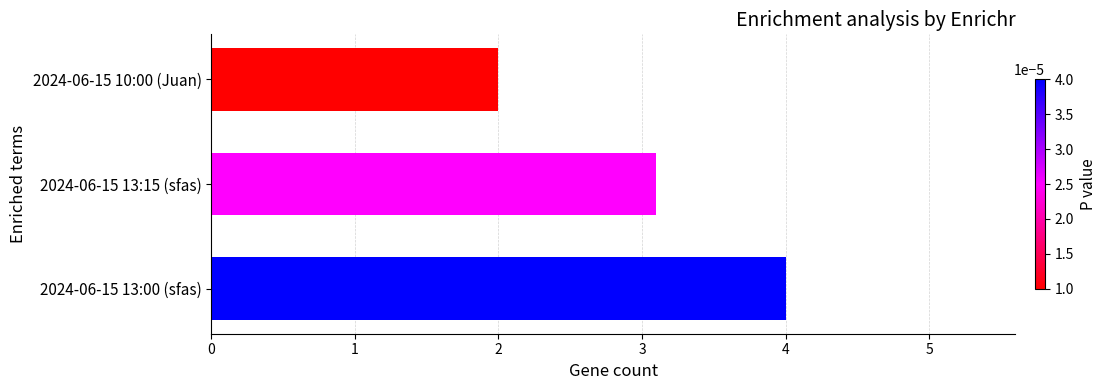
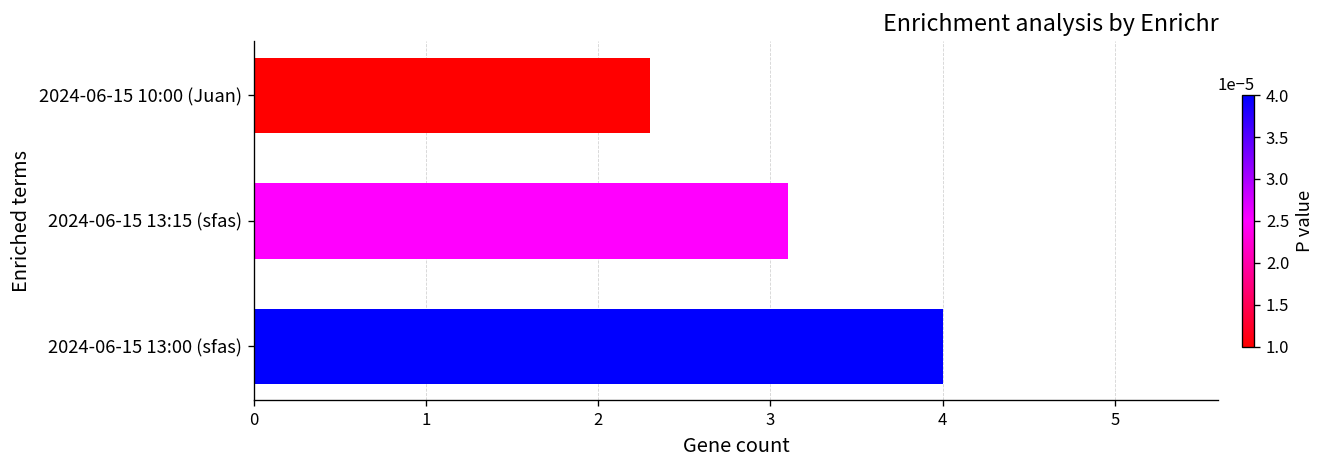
2024-06-15 10:00 (Juan): 2.0 -> 2.3
